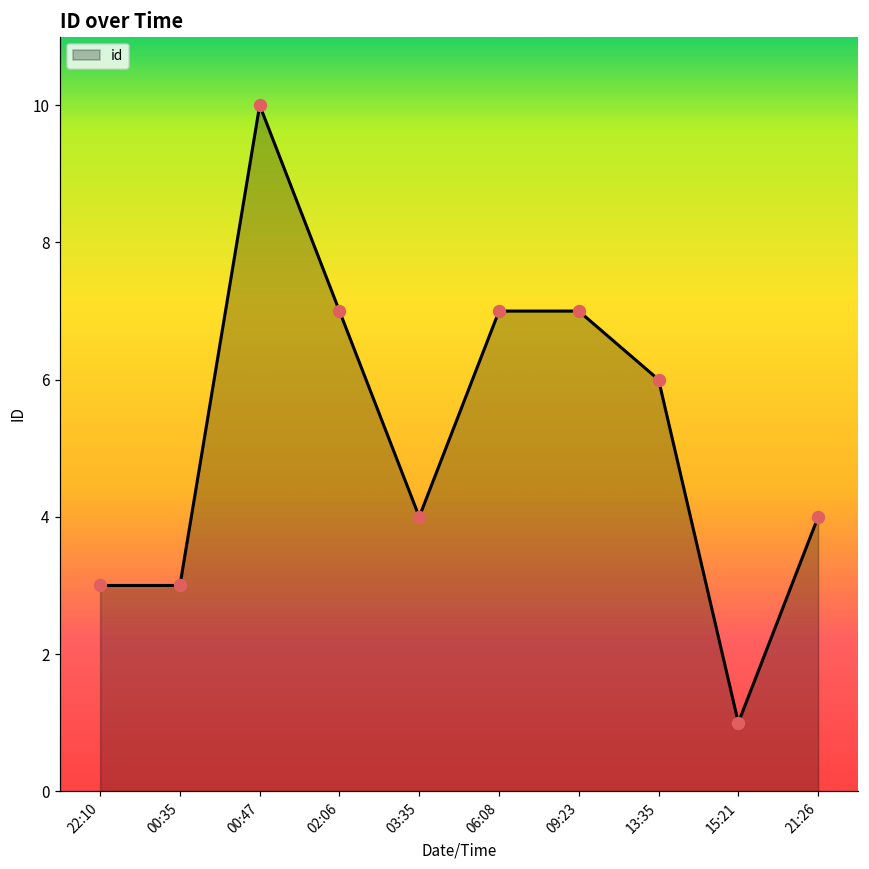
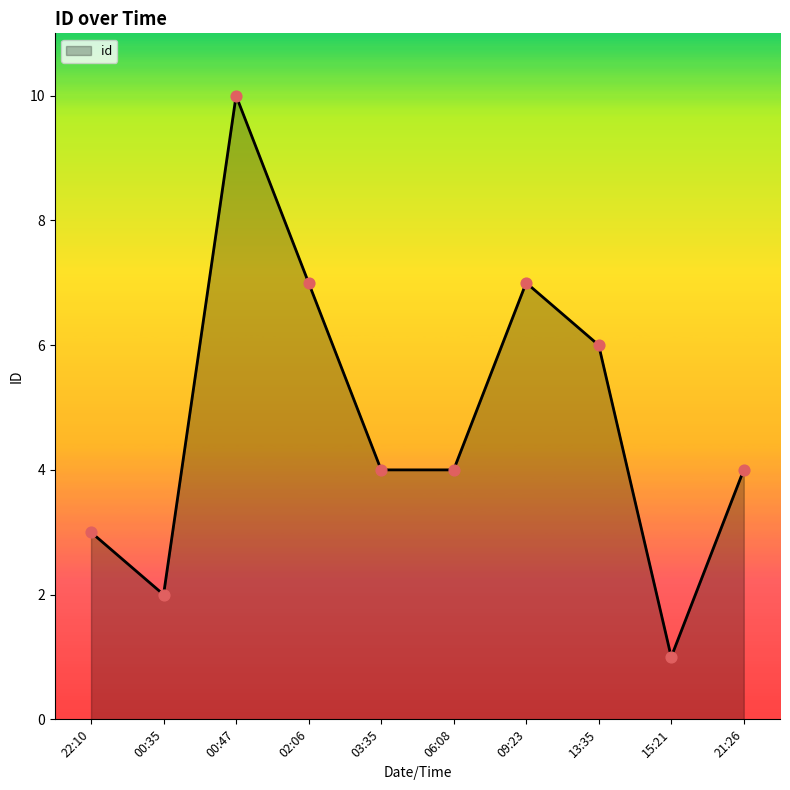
00:35: 3 -> 2
06:08: 7 -> 4
